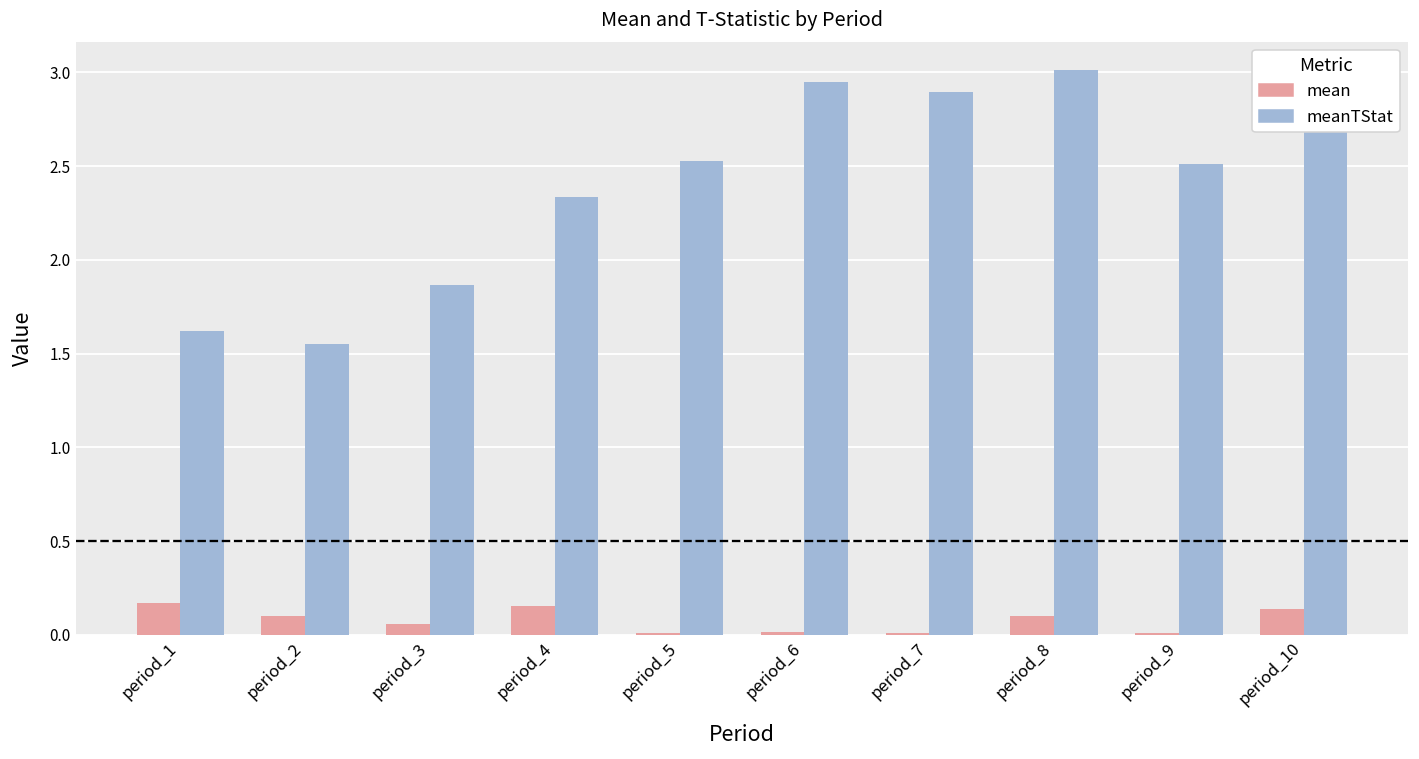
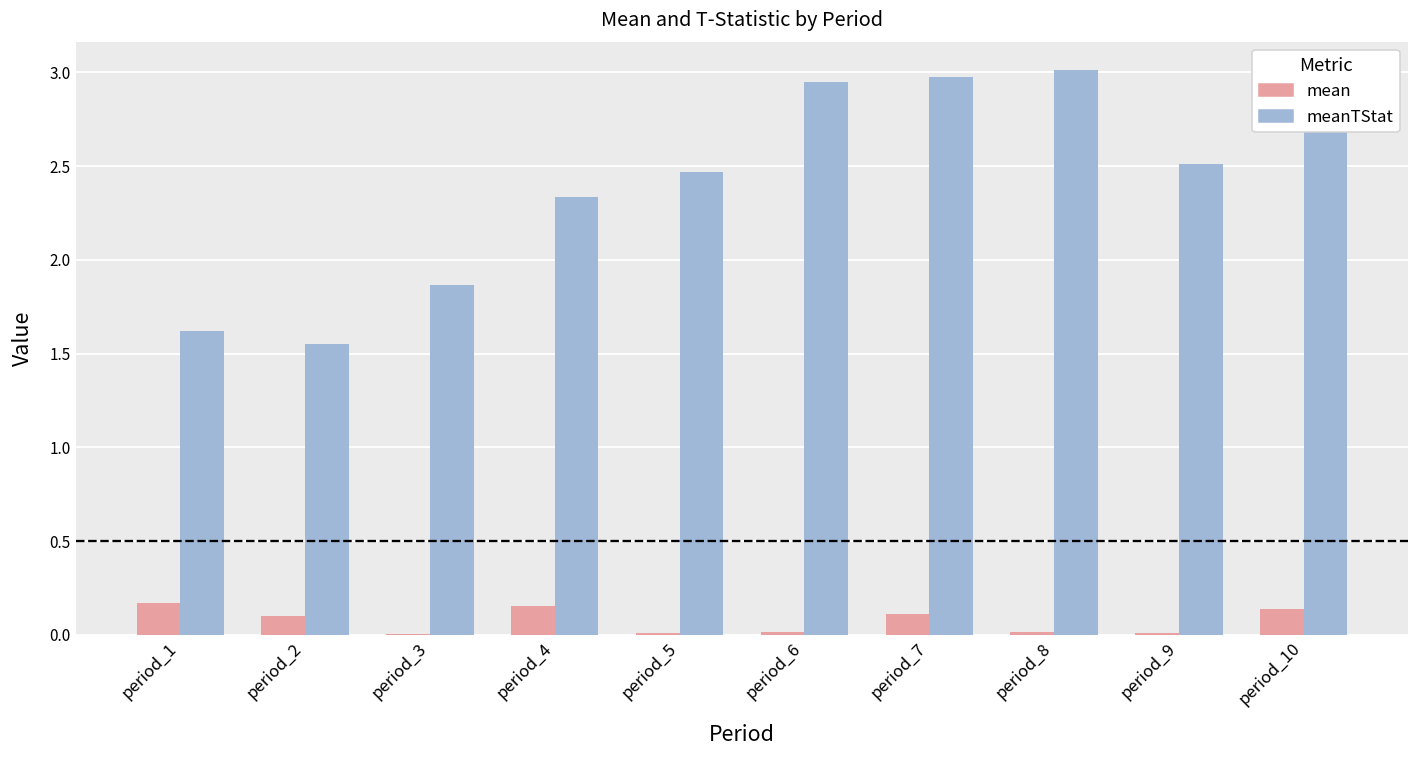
mean, period_3: 0.06 -> 0.01
meanTStat, period_5: 2.53 -> 2.47
mean, period_7: 0.01 -> 0.11
meanTStat, period_7: 2.90 -> 2.97
mean, period_8: 0.10 -> 0.01
